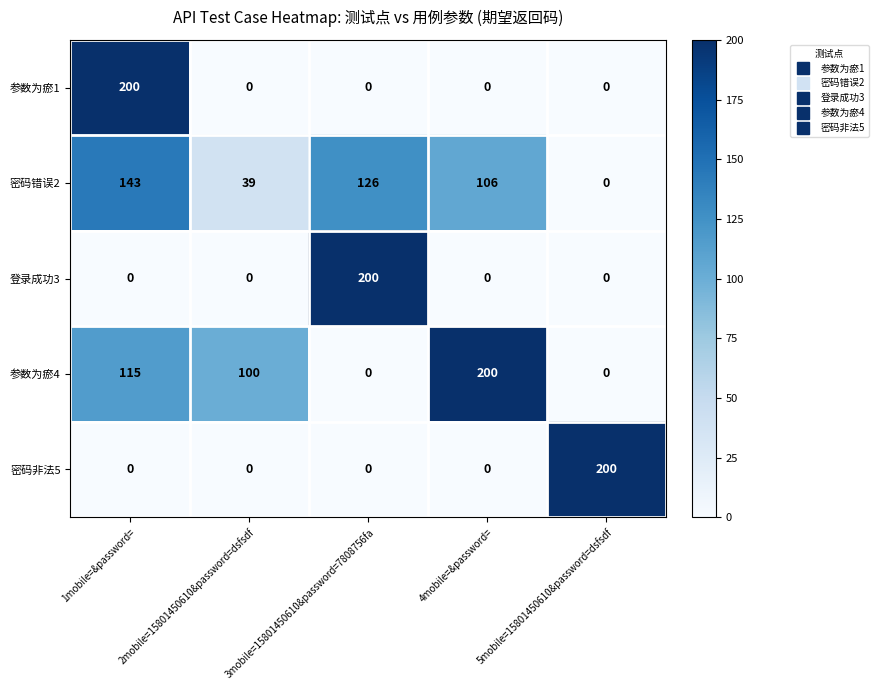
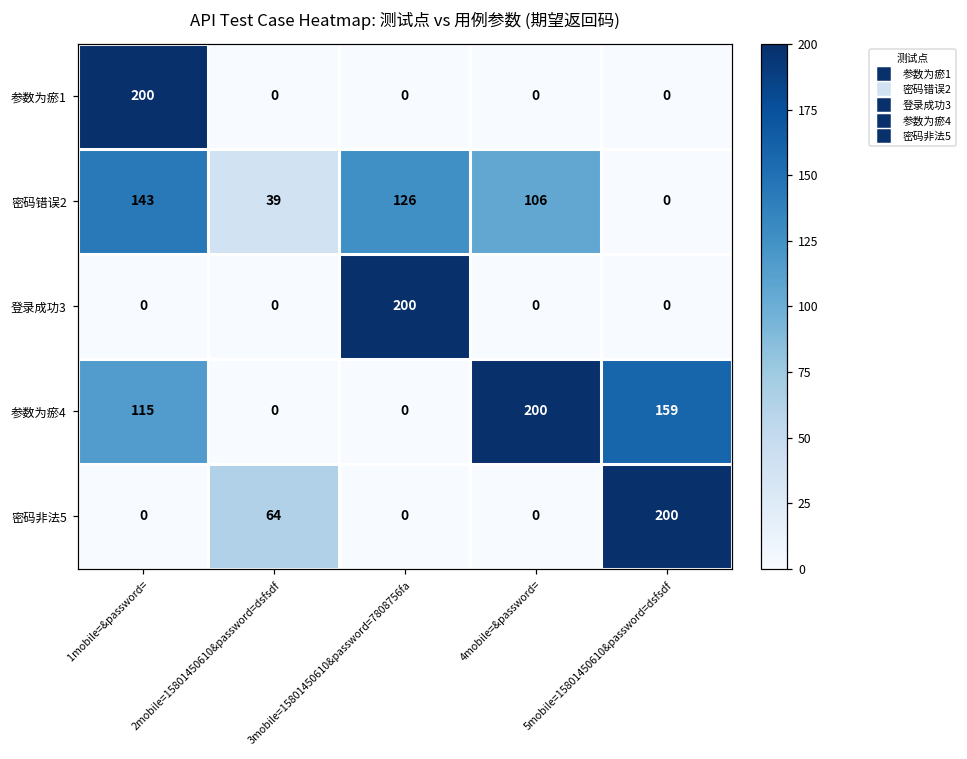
参数为瘀4, 2mobile=15801450610&password=dsfsdf: 100 -> 0
参数为瘀4, 5mobile=15801450610&password=dsfsdf: 0 -> 159
密码非法5, 2mobile=15801450610&password=dsfsdf: 0 -> 64
